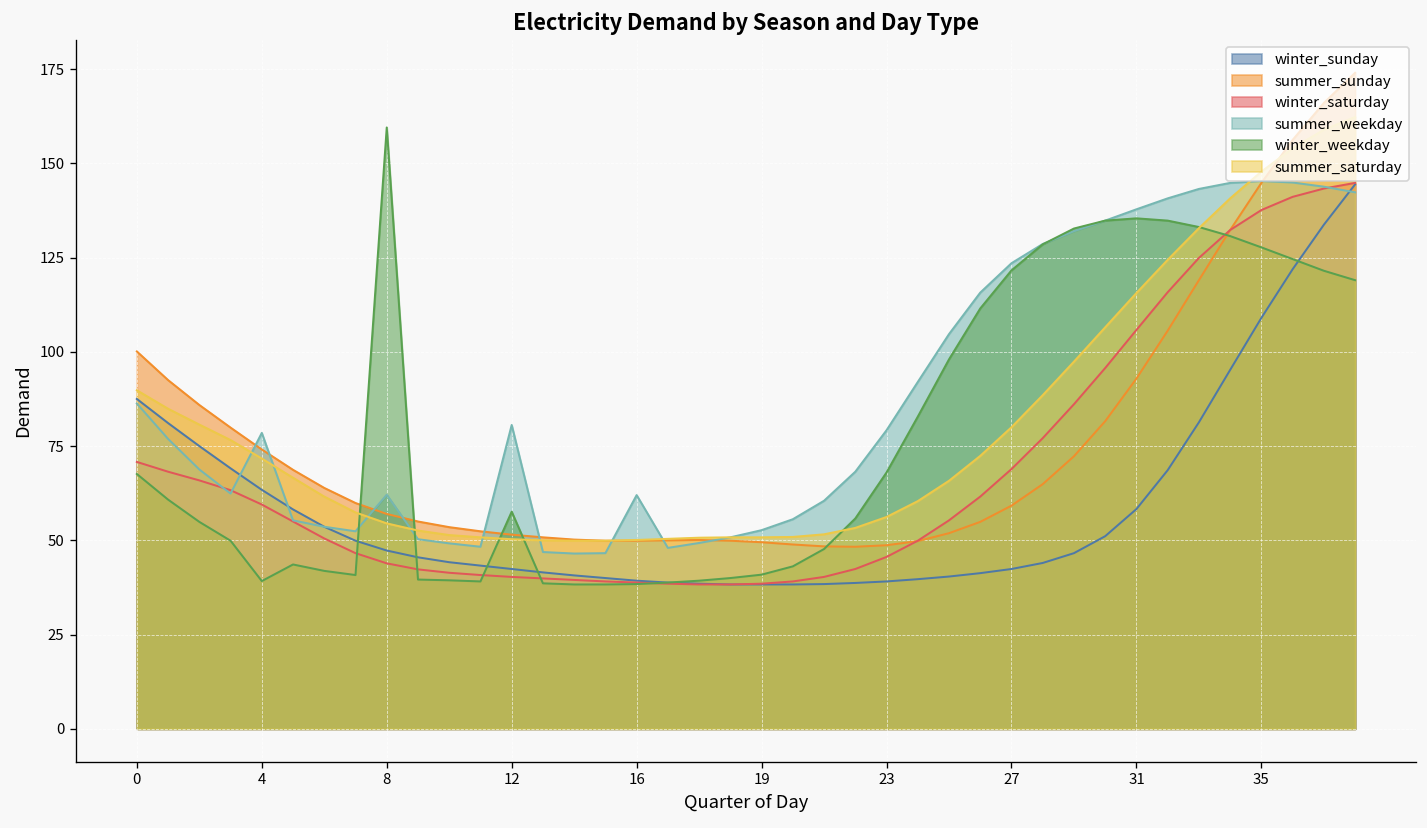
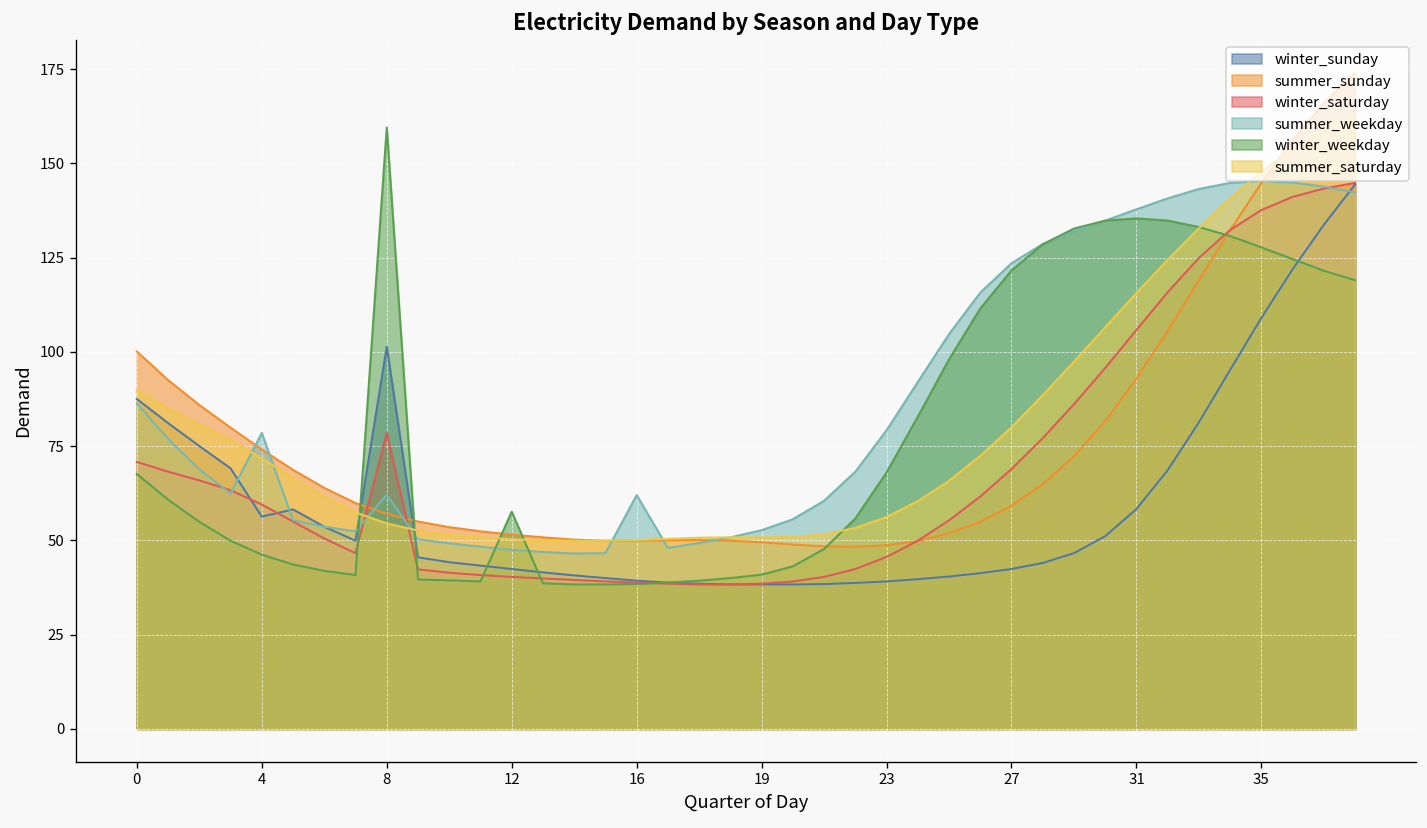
winter_sunday, 4: 63 -> 56
winter_weekday, 4: 39 -> 46
winter_sunday, 8: 47 -> 101
winter_saturday, 8: 44 -> 79
summer_weekday, 12: 81 -> 48
